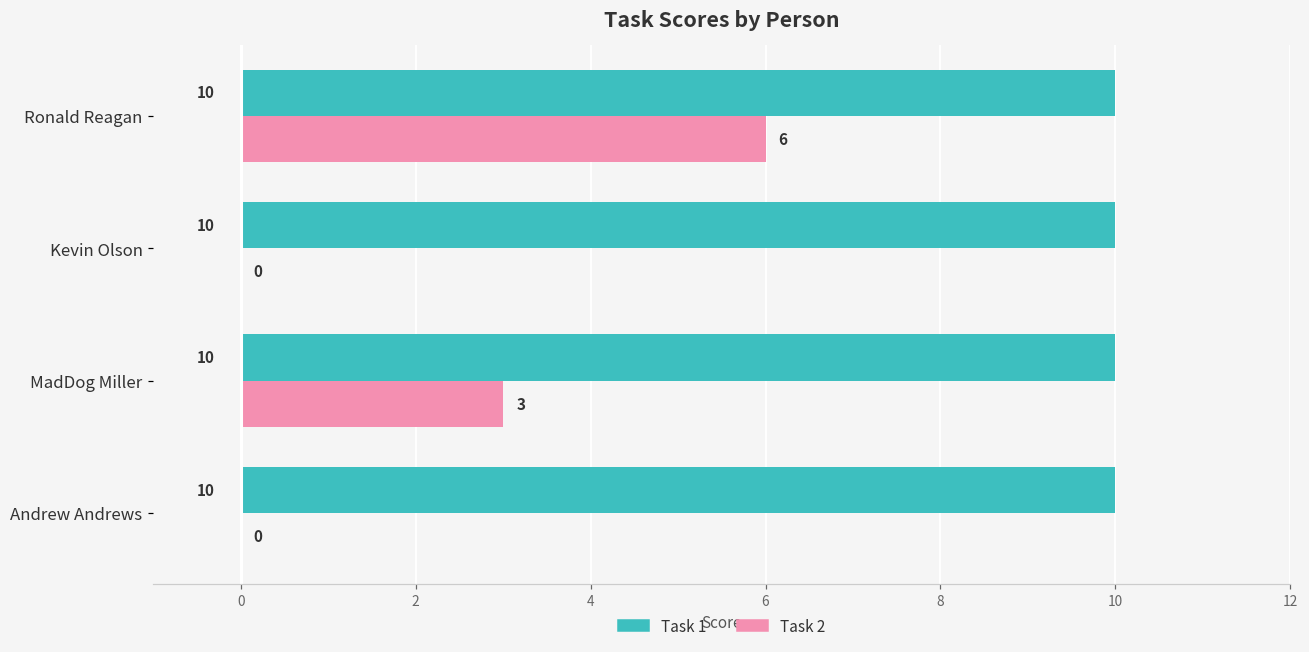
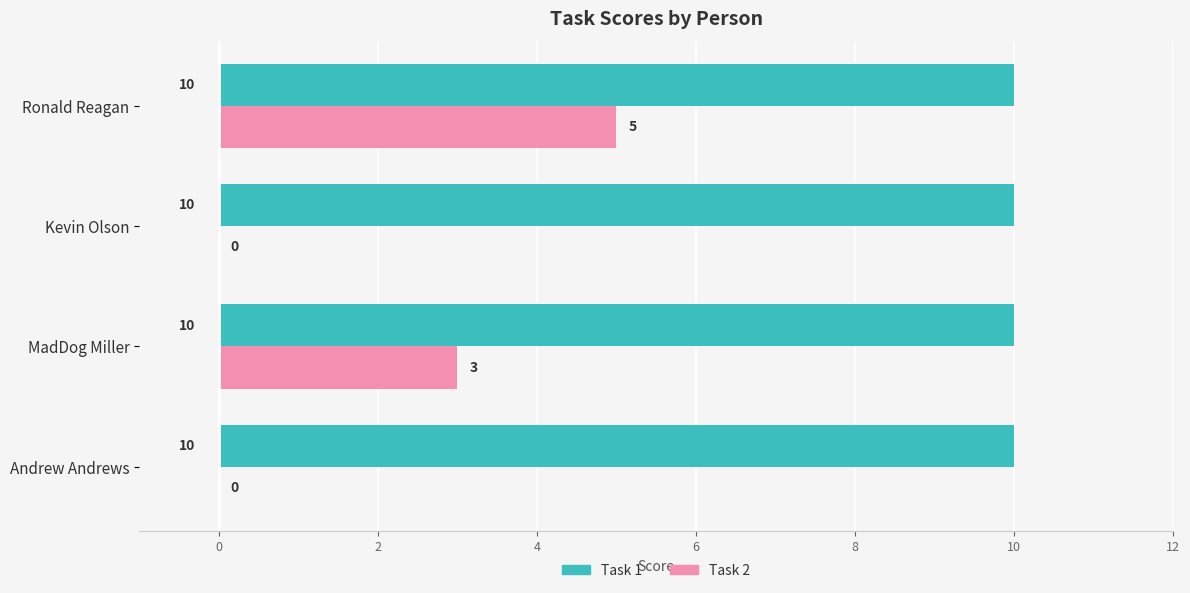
Task 2, Ronald Reagan: 6 -> 5
